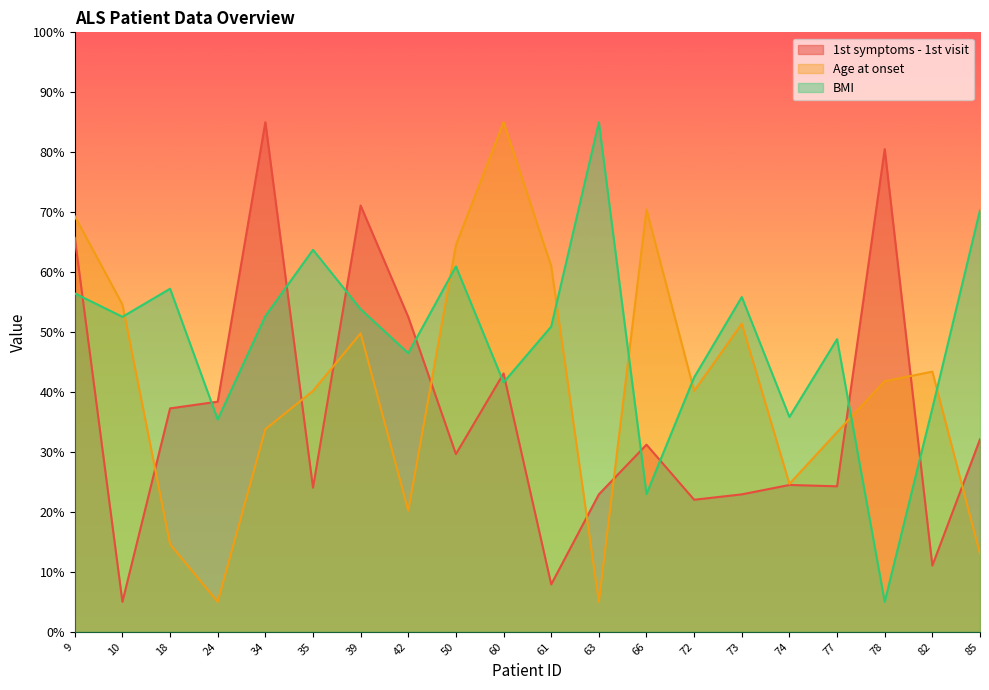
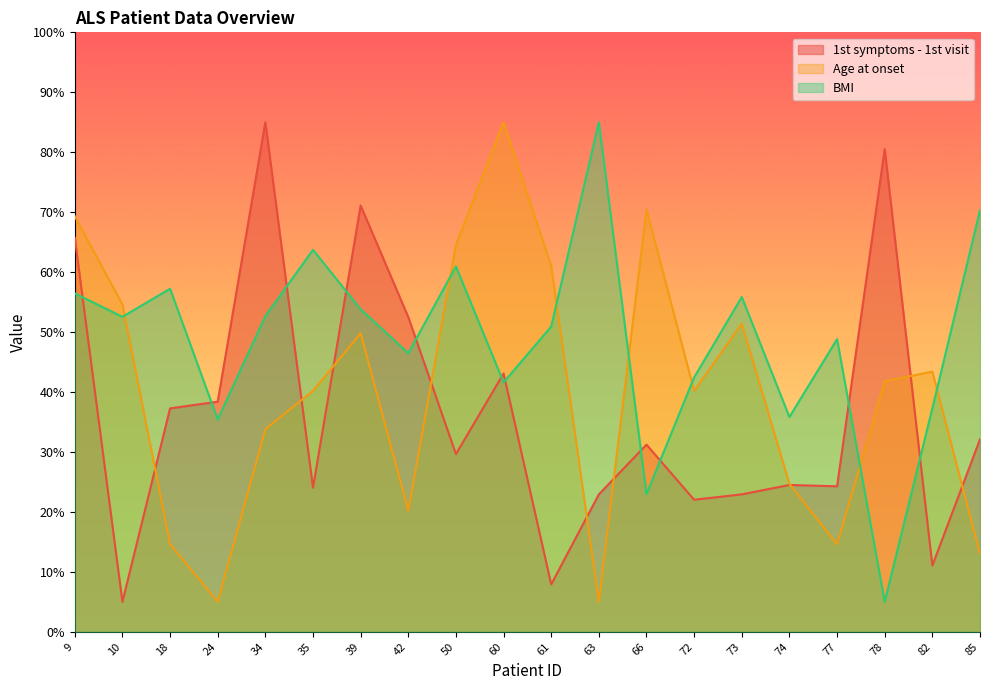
Age at onset, 77: 33% -> 15%
